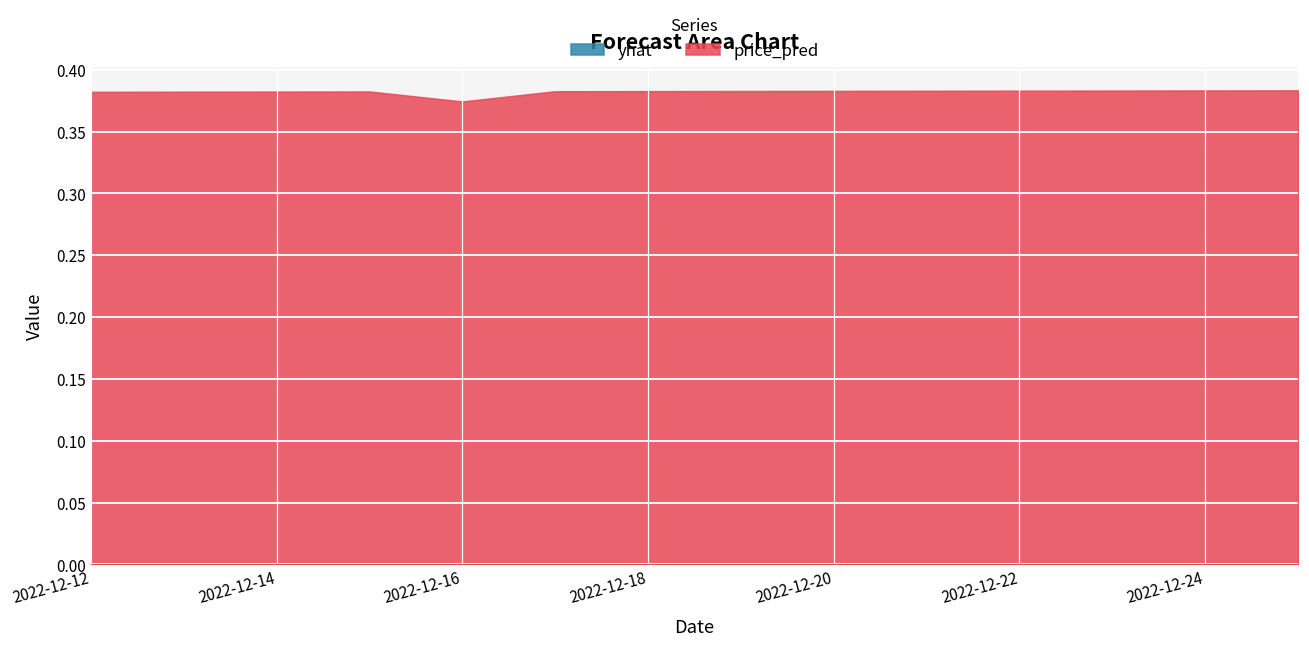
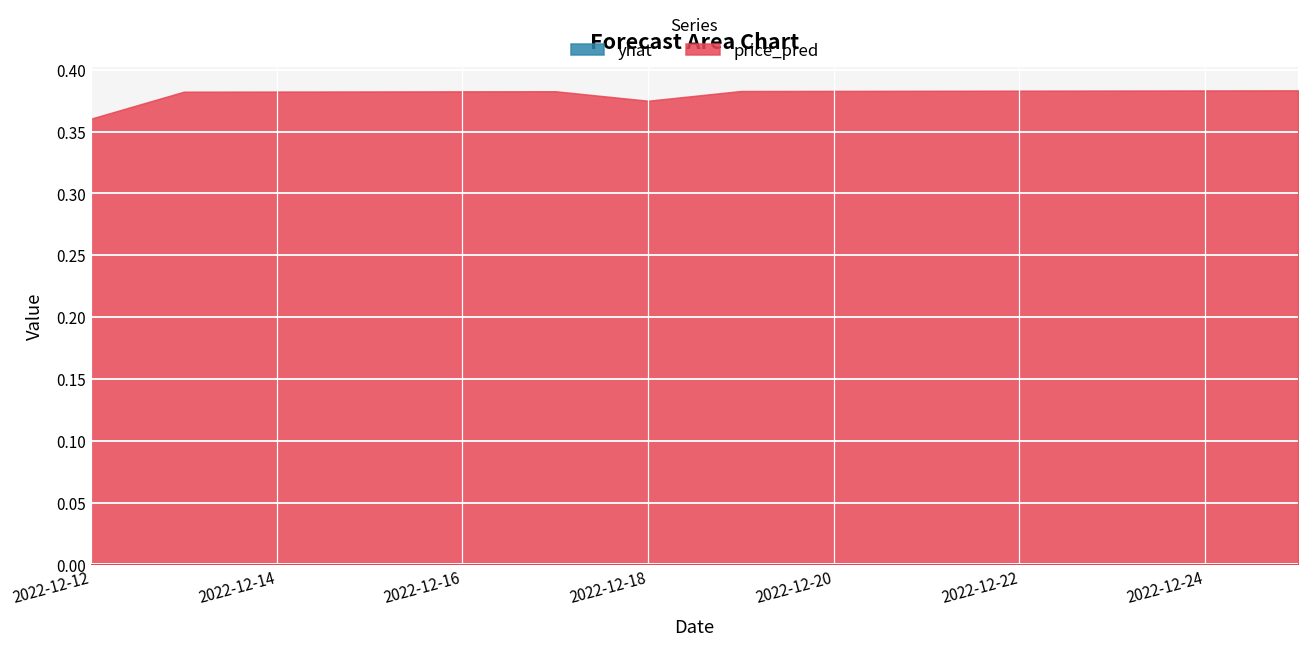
price_pred, 2022-12-12: 0.382 -> 0.360
price_pred, 2022-12-16: 0.374 -> 0.382
price_pred, 2022-12-18: 0.382 -> 0.375
